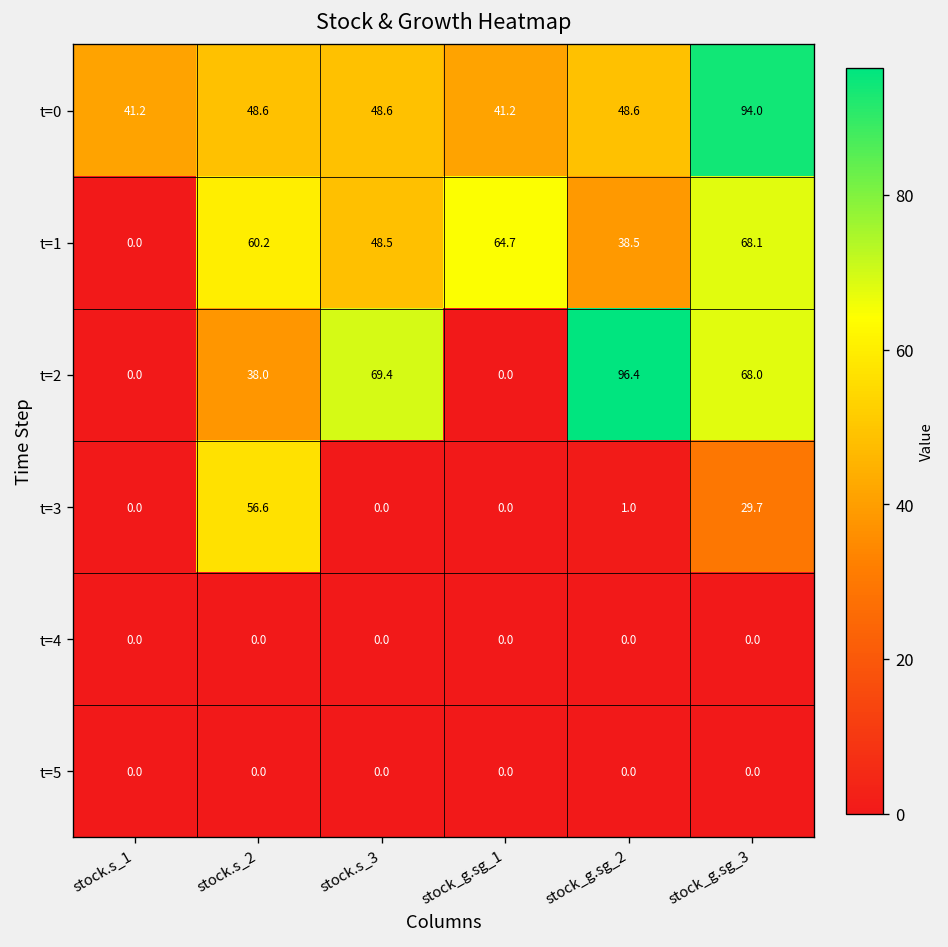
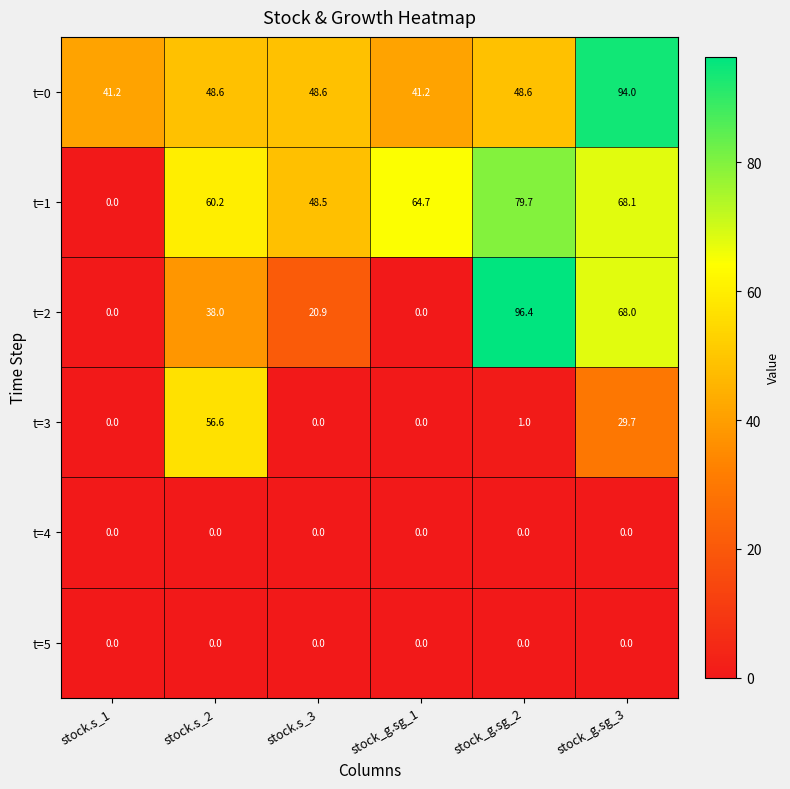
t=1, stock_g.sg_2: 38.5 -> 79.7
t=2, stock.s_3: 69.4 -> 20.9
